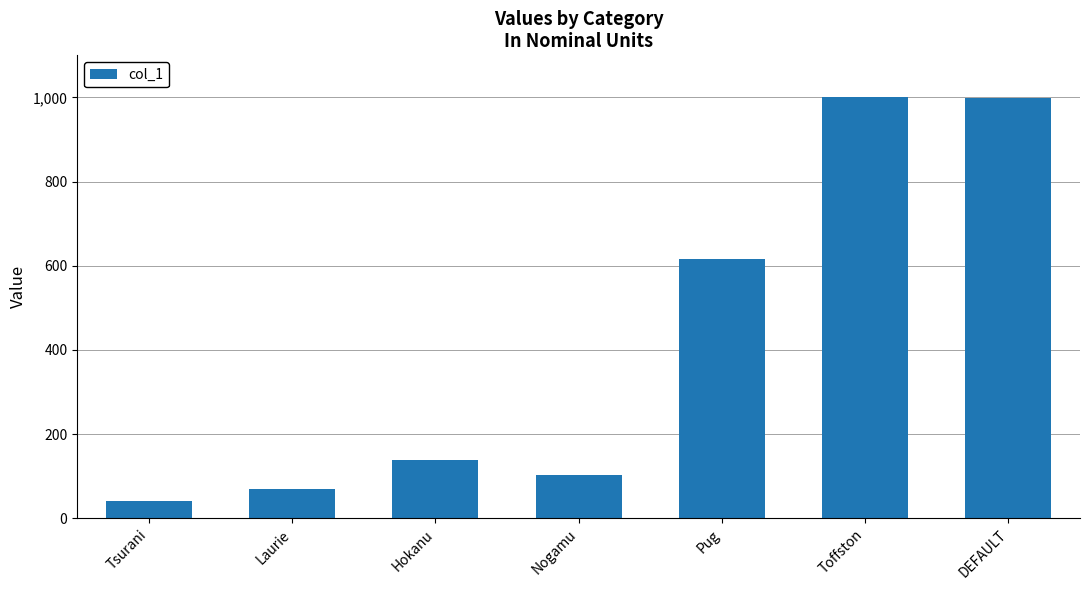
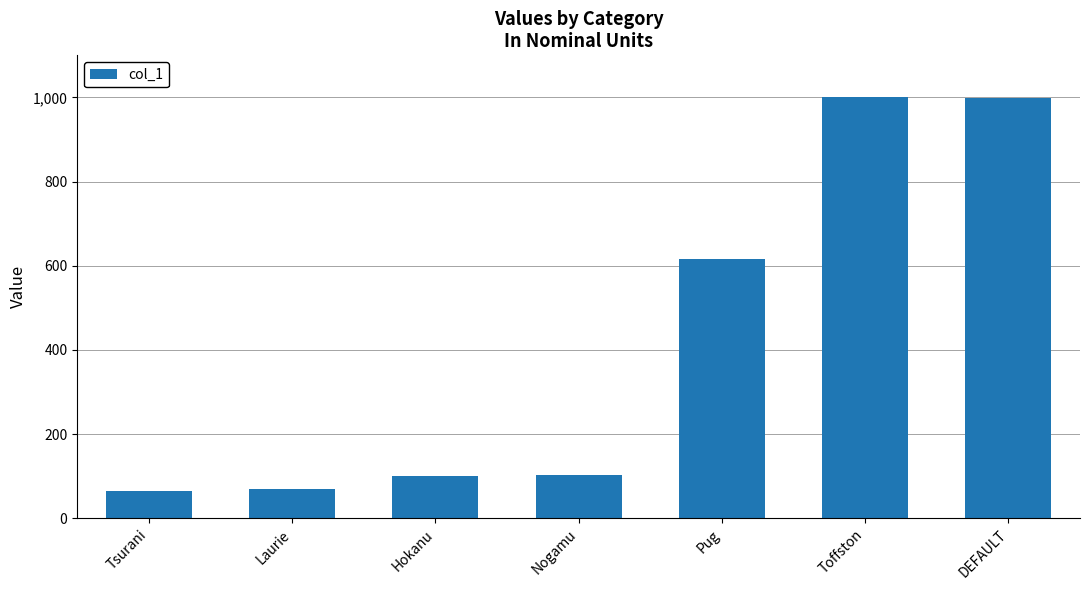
Tsurani: 40 -> 70
Hokanu: 140 -> 100
